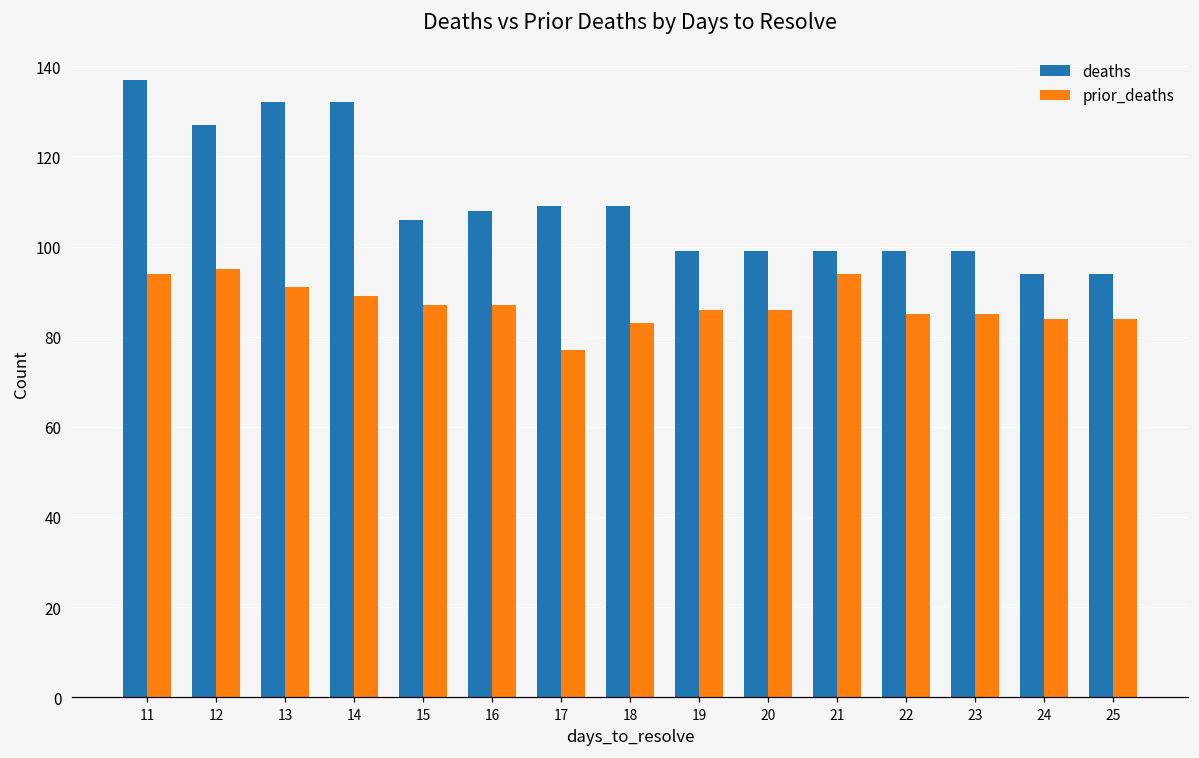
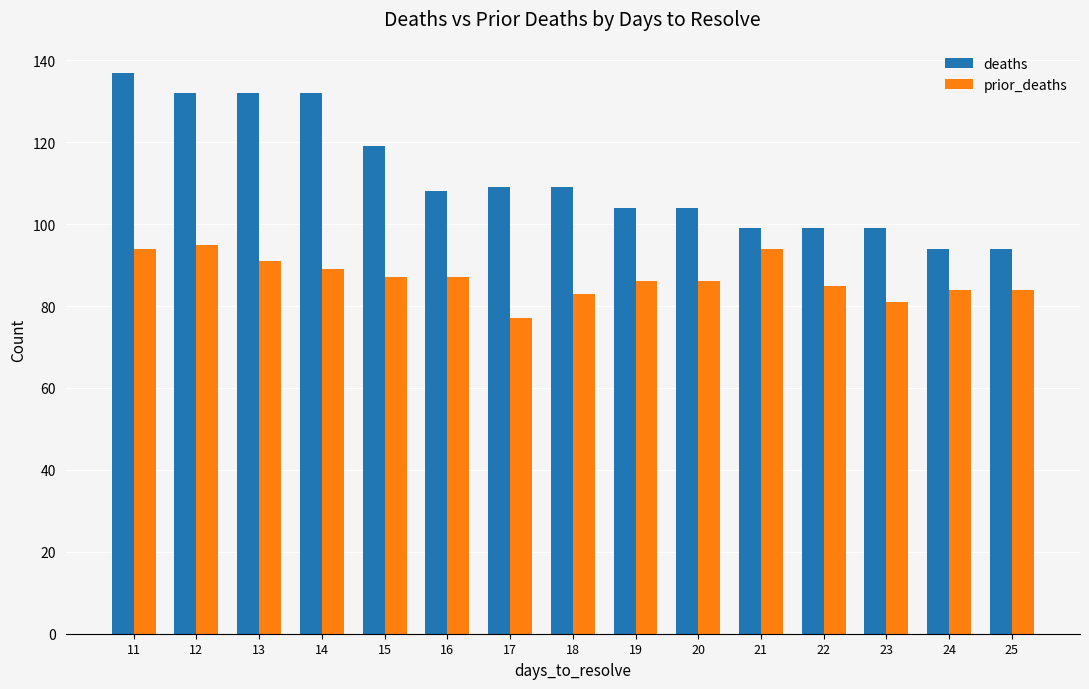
deaths, 12: 127 -> 132
deaths, 15: 106 -> 119
deaths, 19: 99 -> 104
deaths, 20: 99 -> 104
prior_deaths, 23: 85 -> 81
